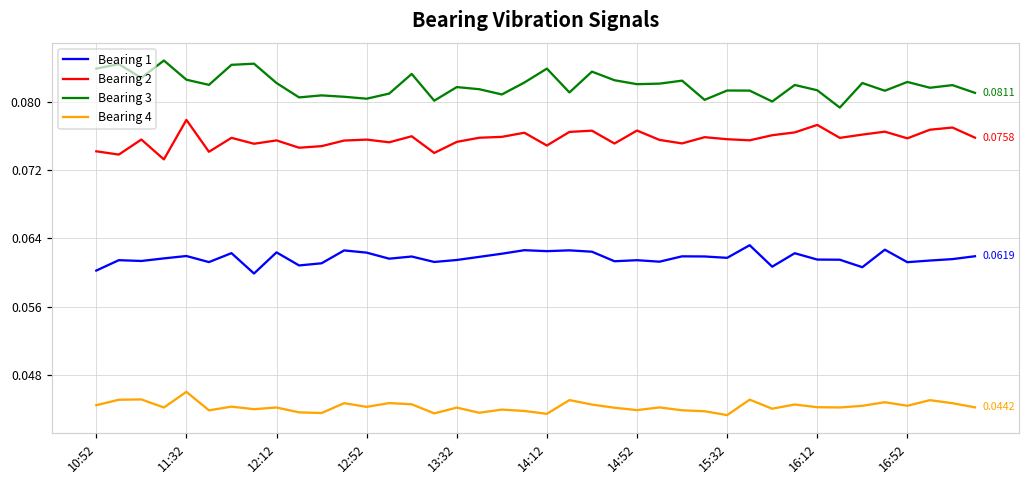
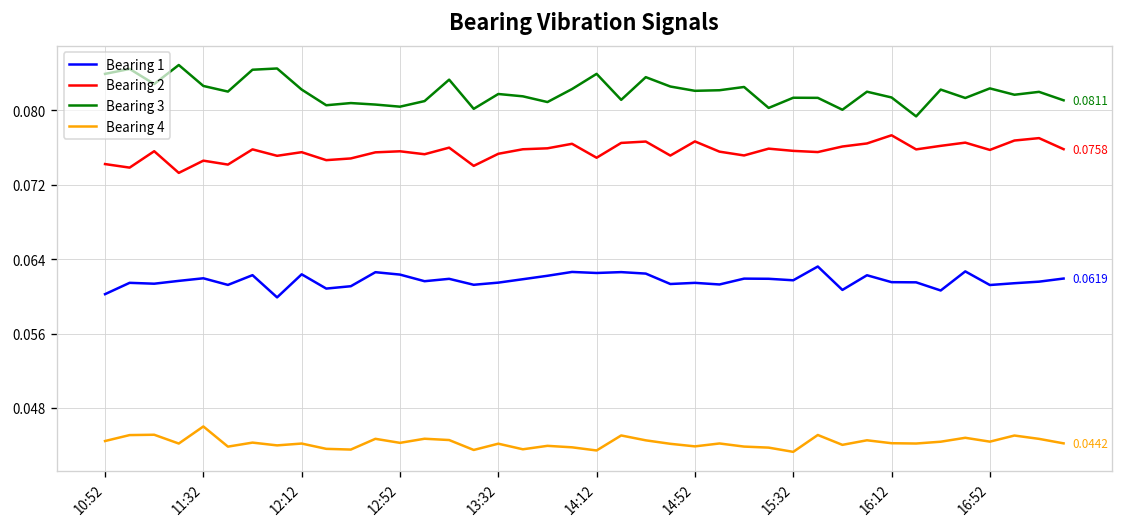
Bearing 2, 11:32: 0.078 -> 0.075
